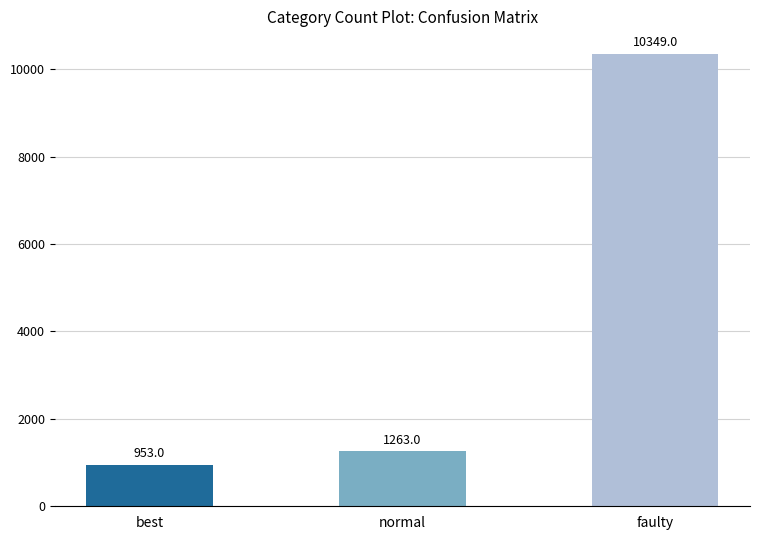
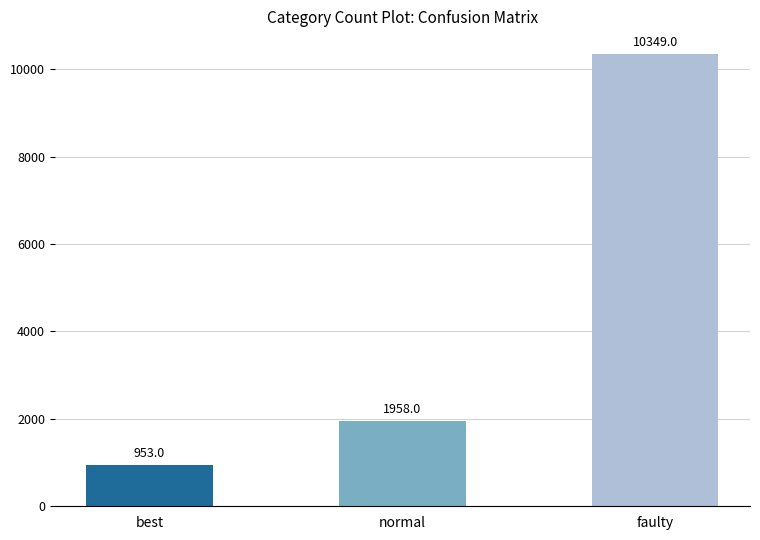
normal: 1263.0 -> 1958.0
